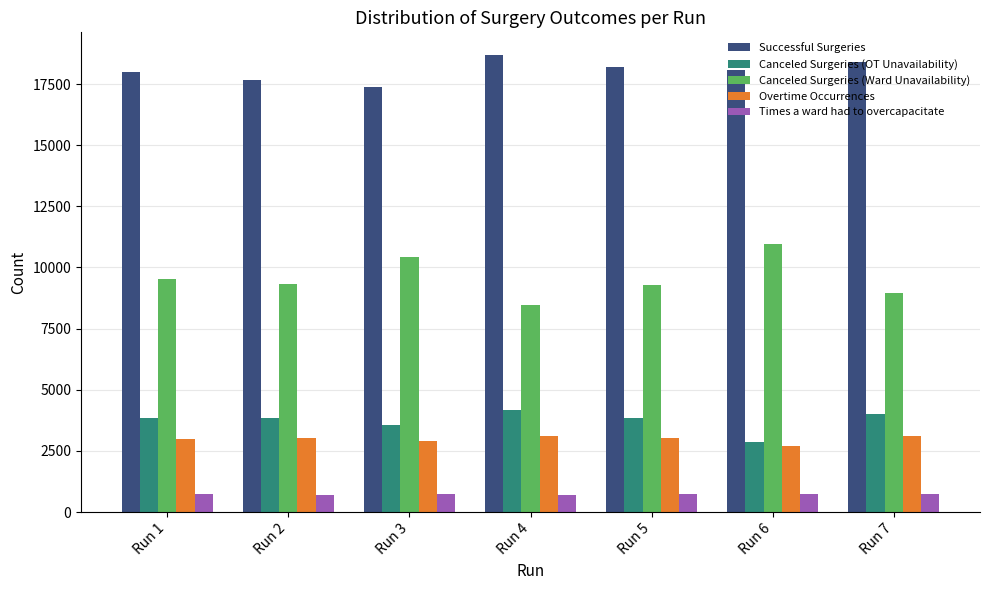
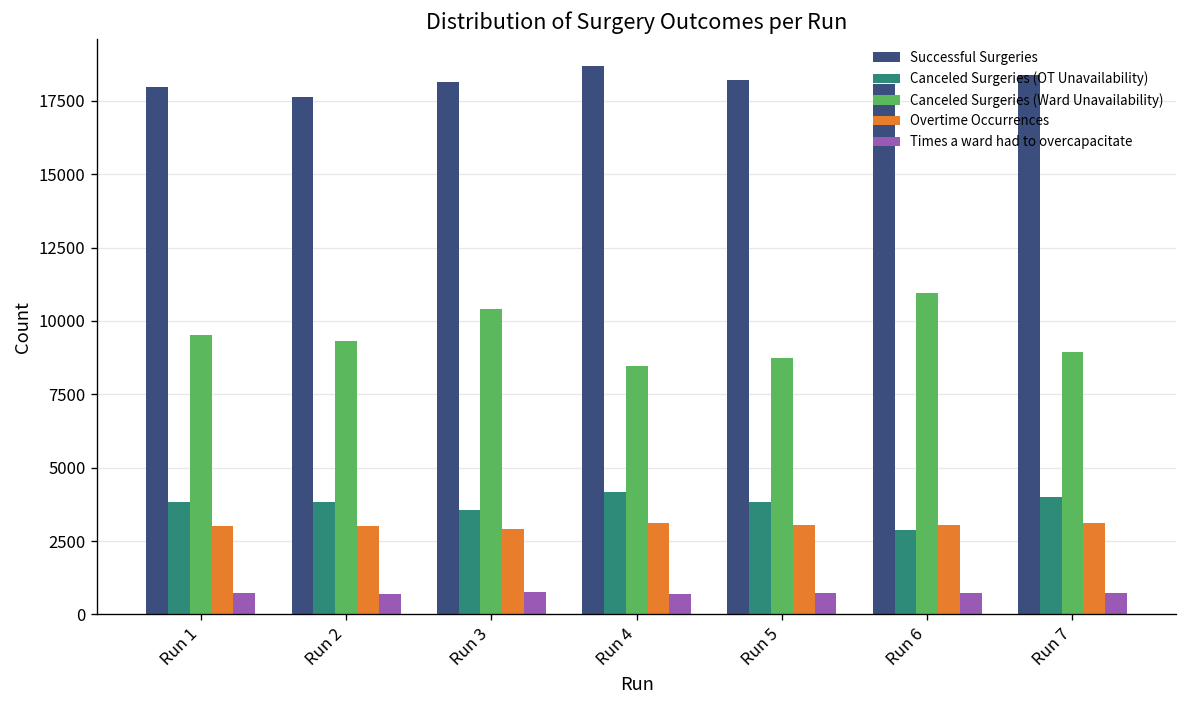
Successful Surgeries, Run 3: 17400 -> 18200
Canceled Surgeries (Ward Unavailability), Run 5: 9300 -> 8700
Overtime Occurrences, Run 6: 2700 -> 3100
